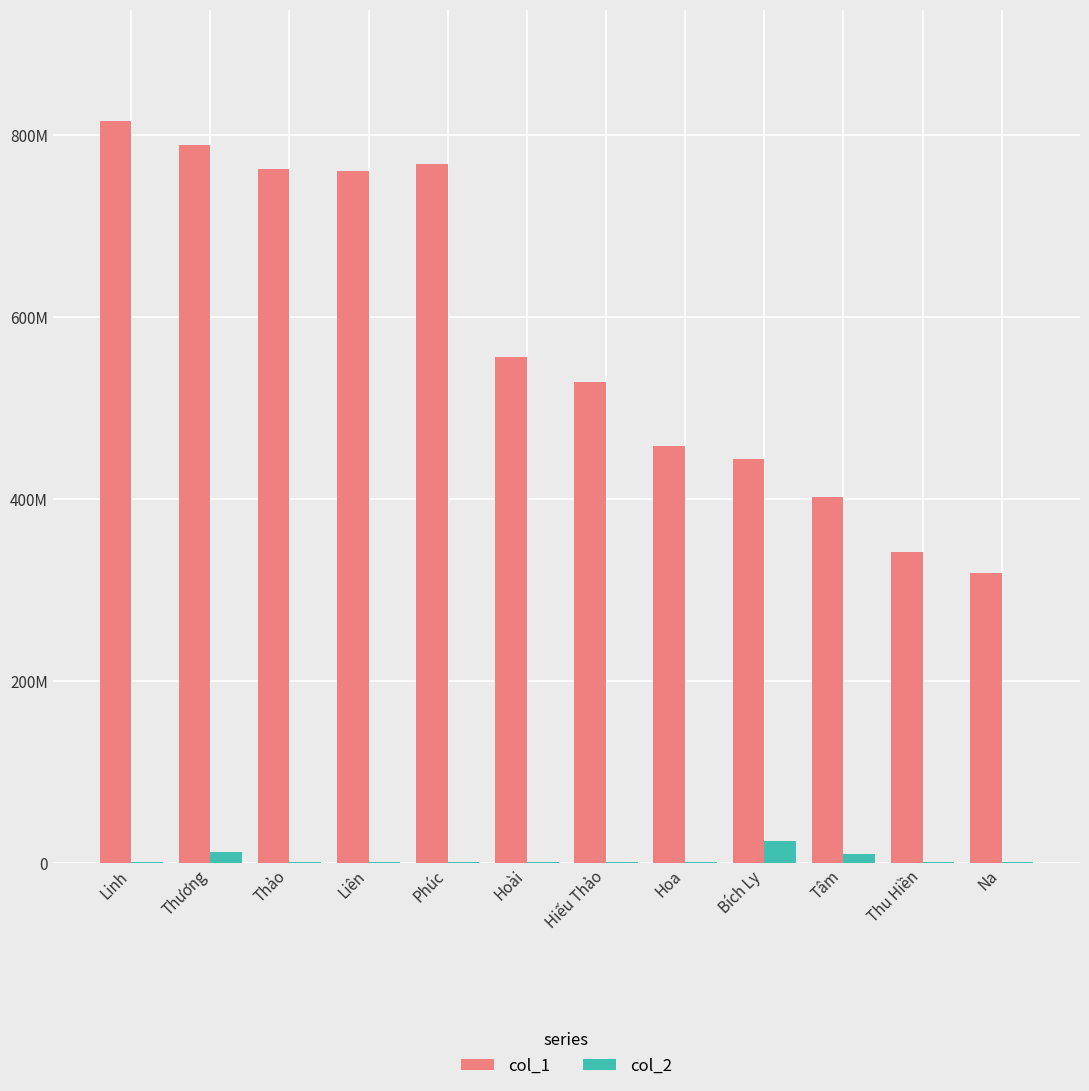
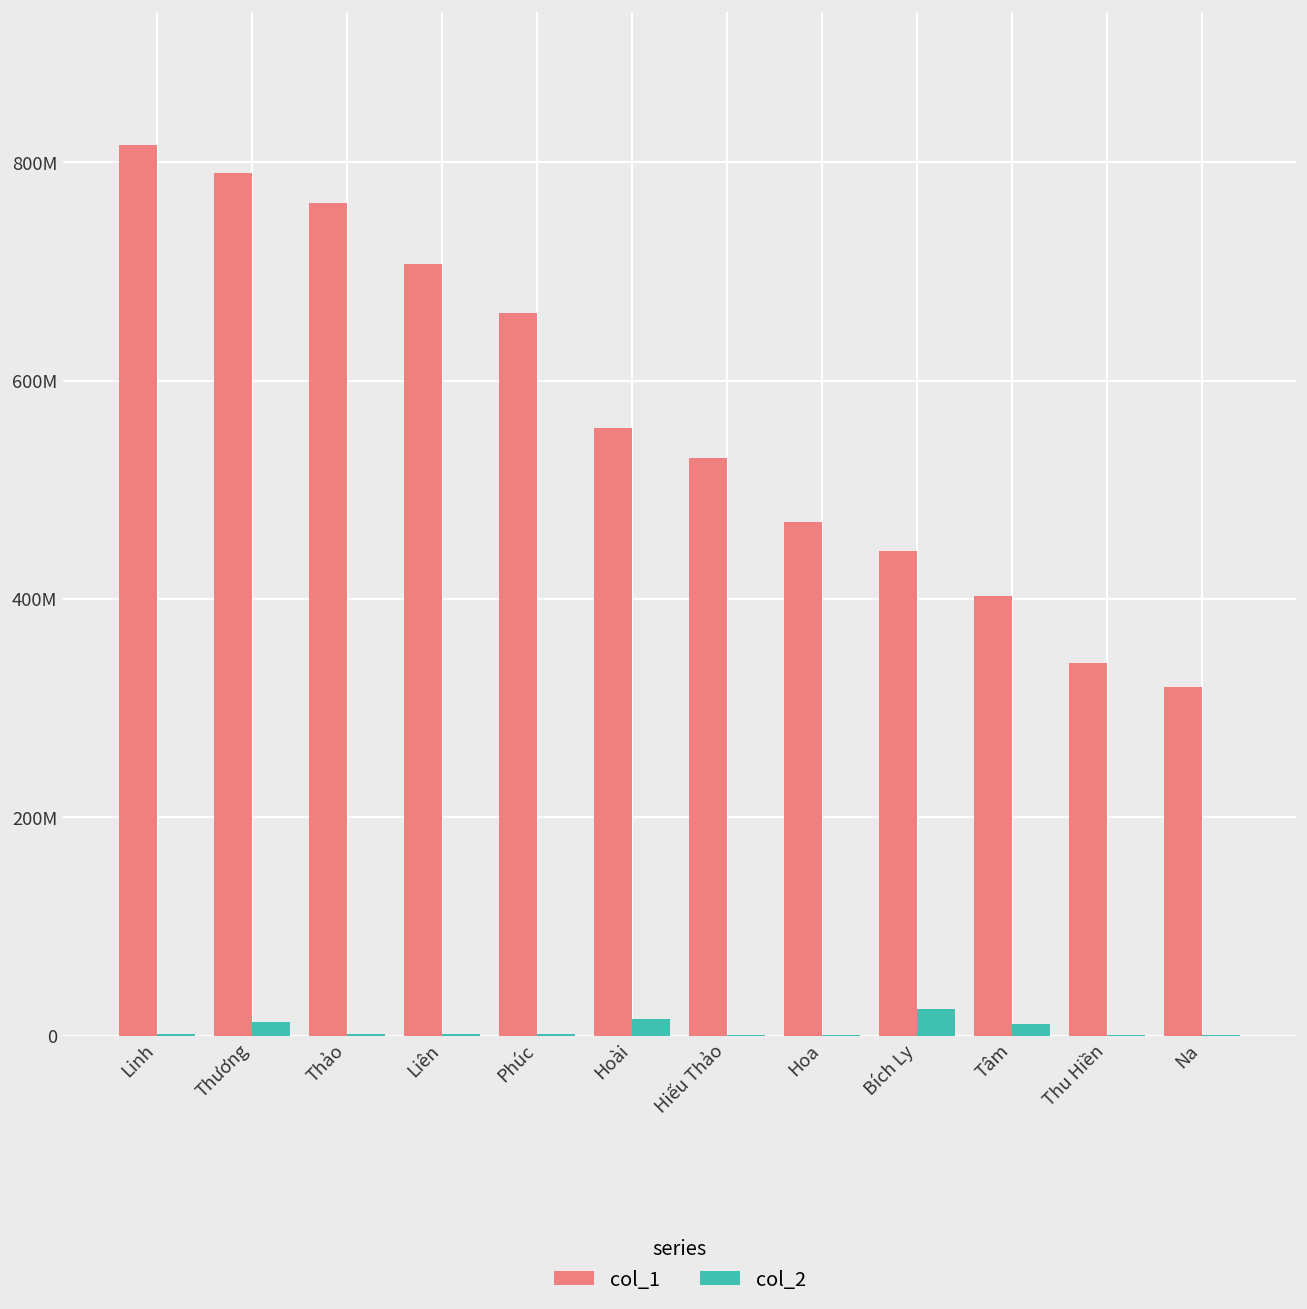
col_1, Liên: 760000000 -> 710000000
col_1, Phúc: 770000000 -> 660000000
col_2, Hoài: 0 -> 20000000
col_1, Hoa: 460000000 -> 470000000
